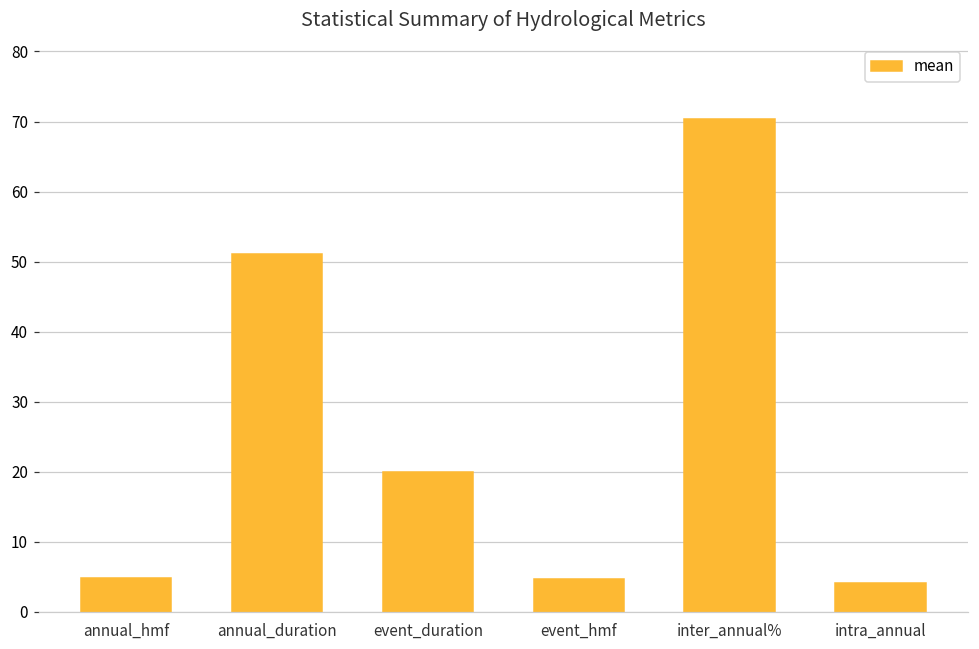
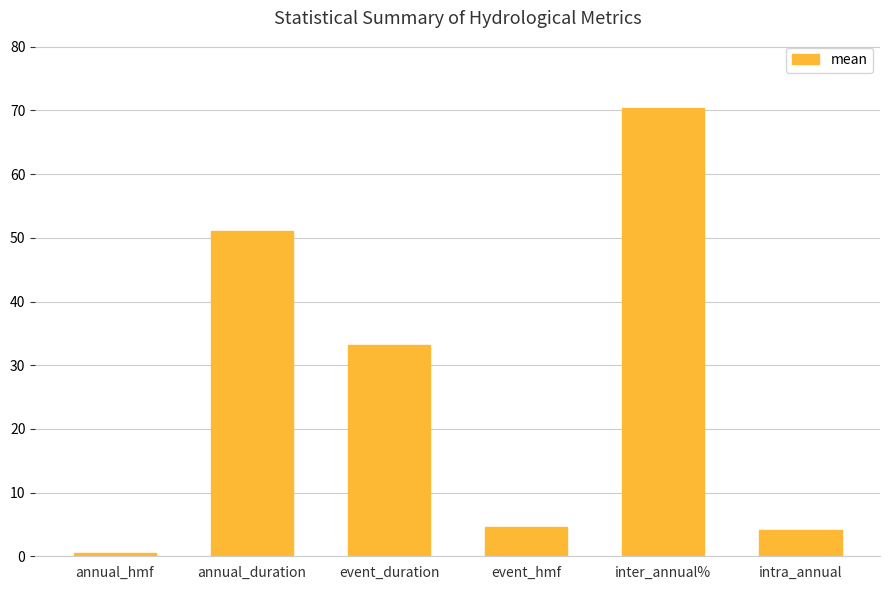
annual_hmf: 5 -> 1
event_duration: 20 -> 33
